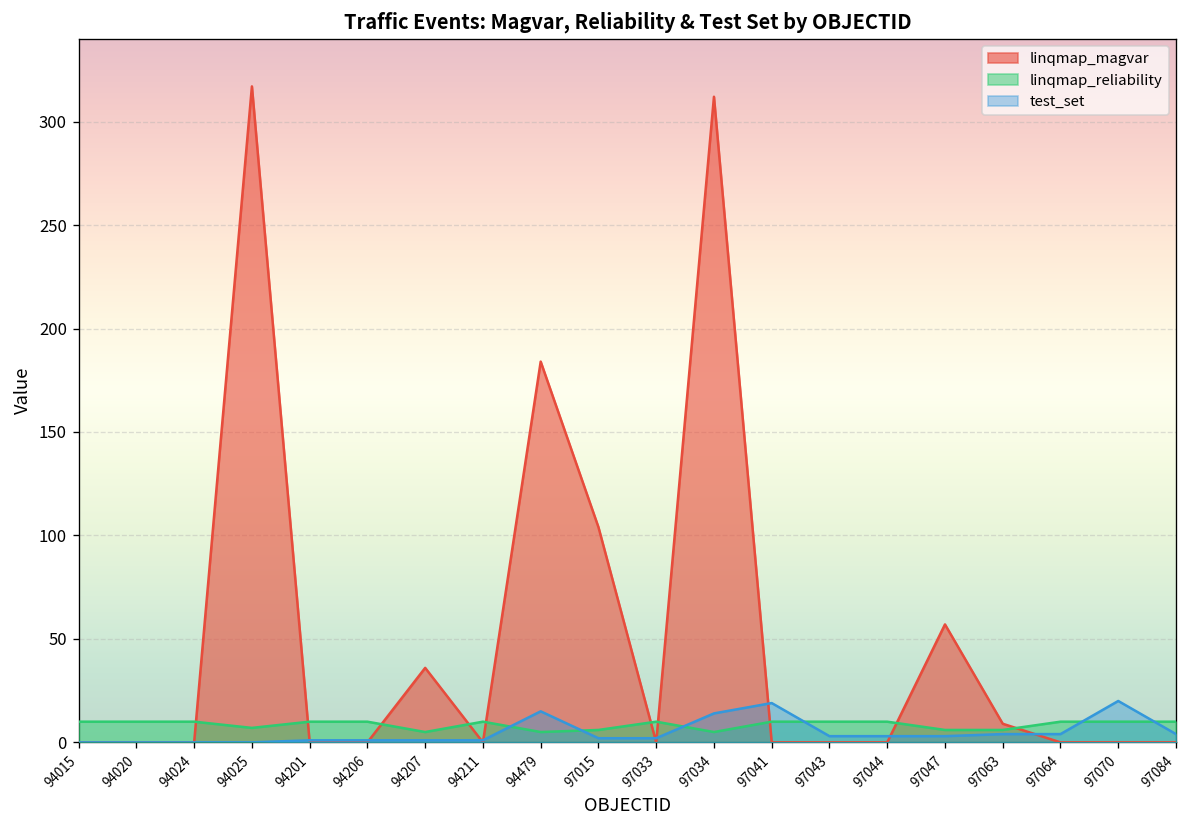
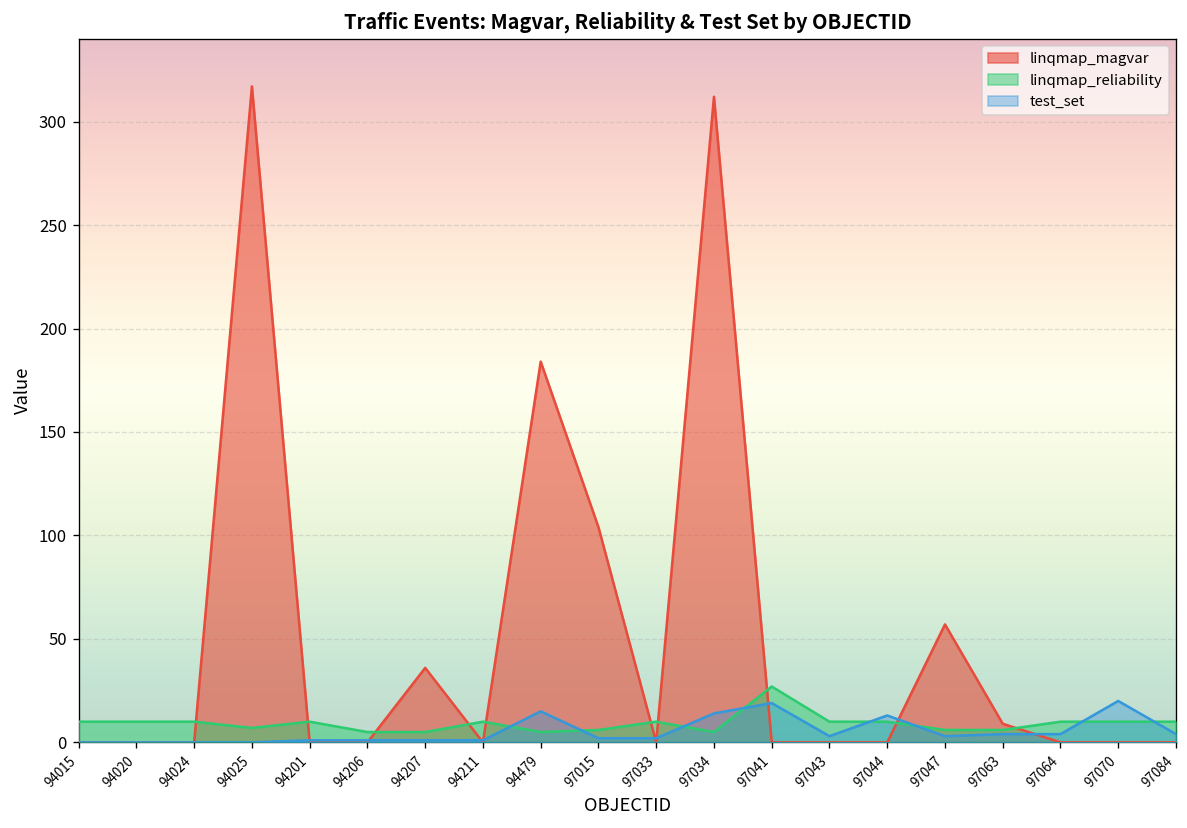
linqmap_reliability, 94206: 10 -> 5
linqmap_reliability, 97041: 10 -> 27
test_set, 97044: 3 -> 13
